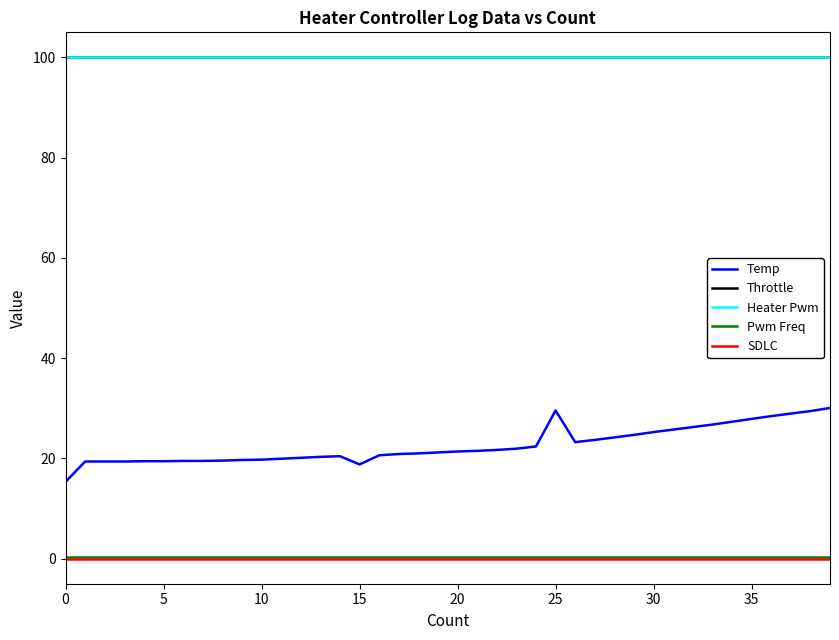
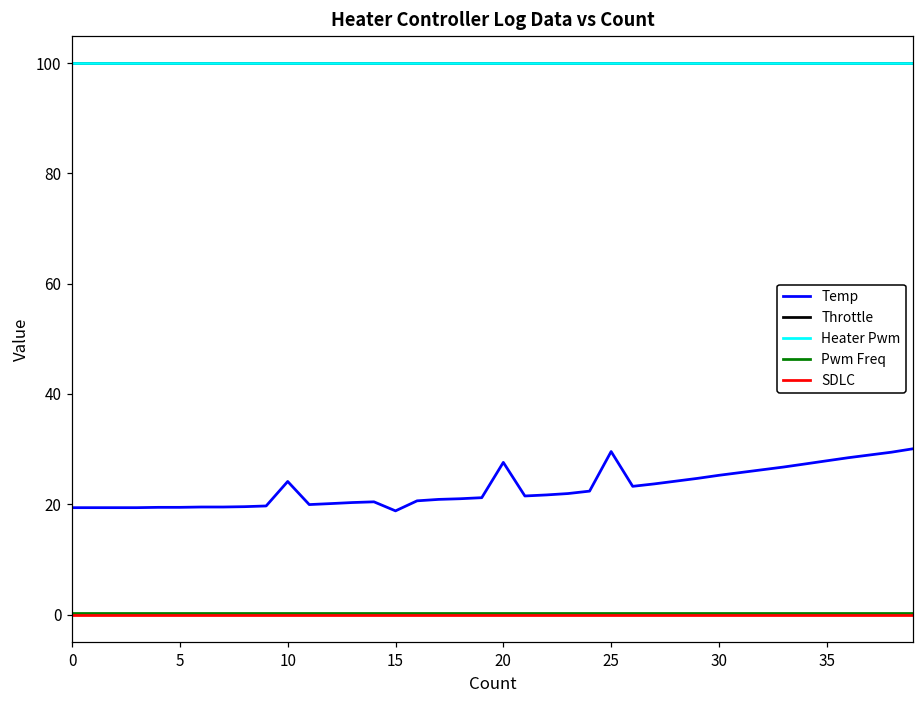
Temp, 0: 15 -> 19
Temp, 10: 20 -> 24
Temp, 20: 21 -> 28
